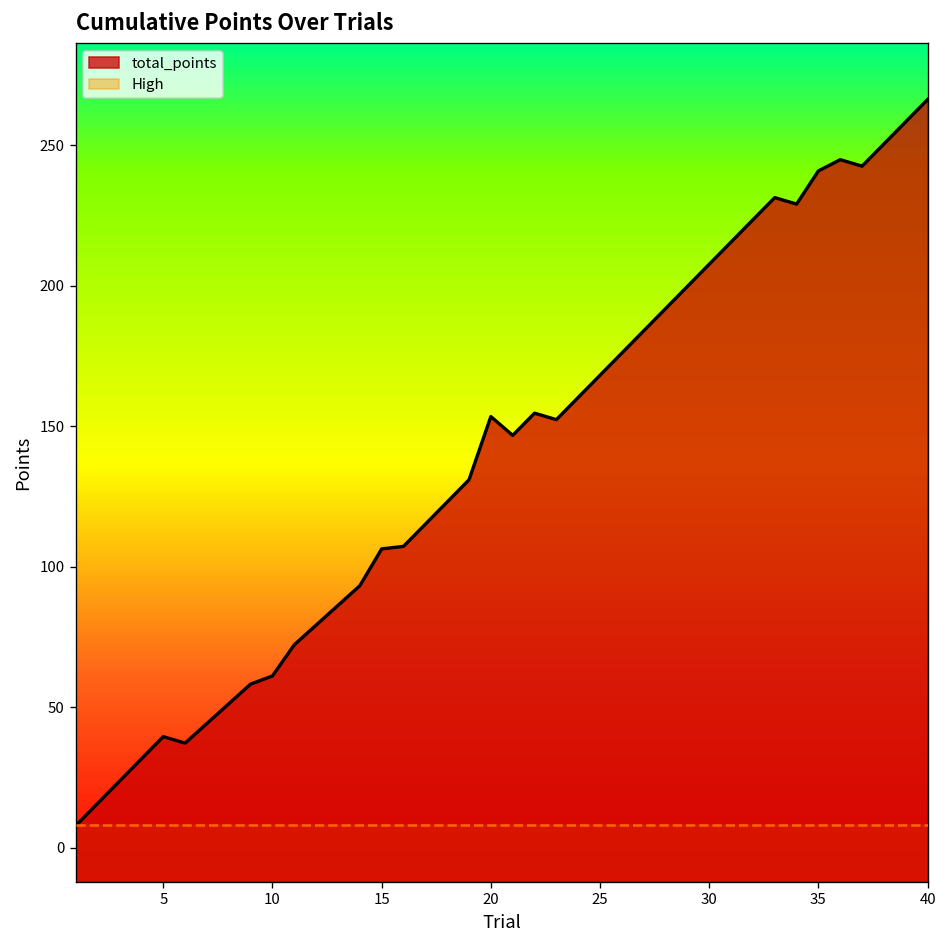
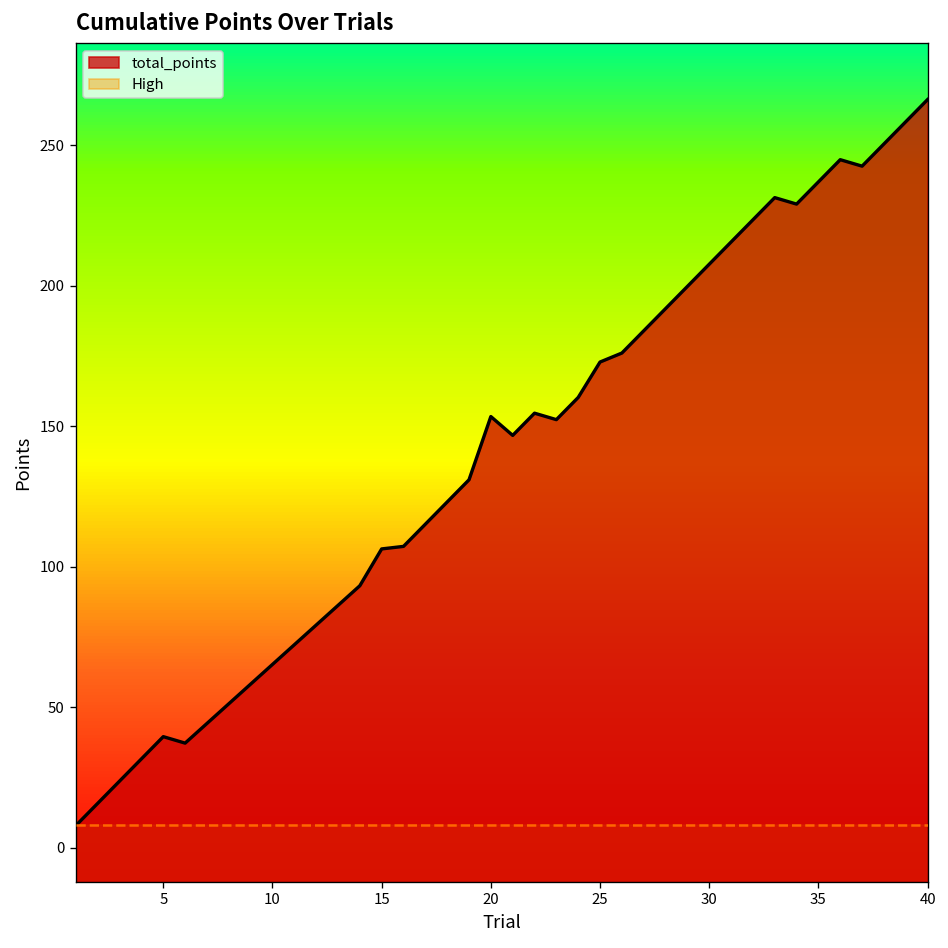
total_points, 10: 61 -> 65
total_points, 25: 168 -> 173
total_points, 35: 241 -> 237
